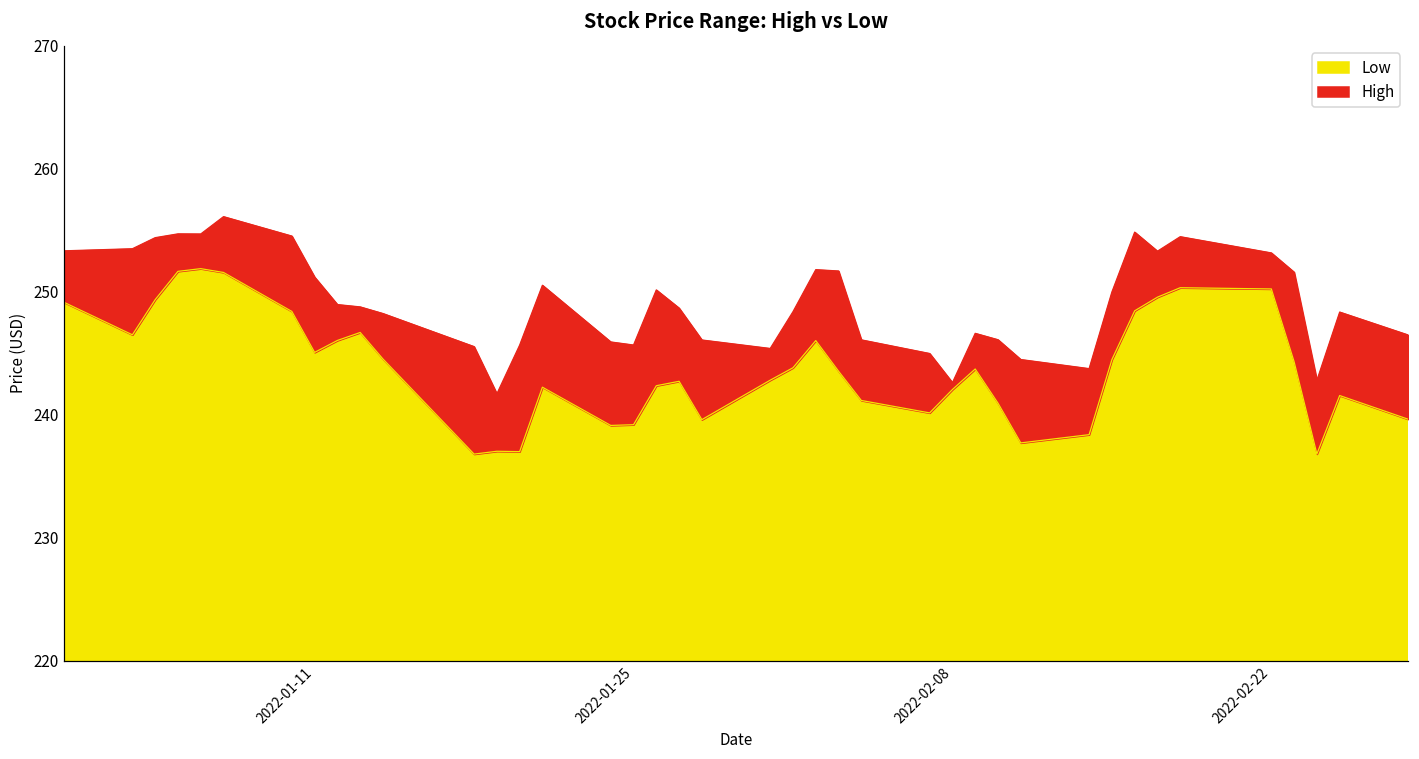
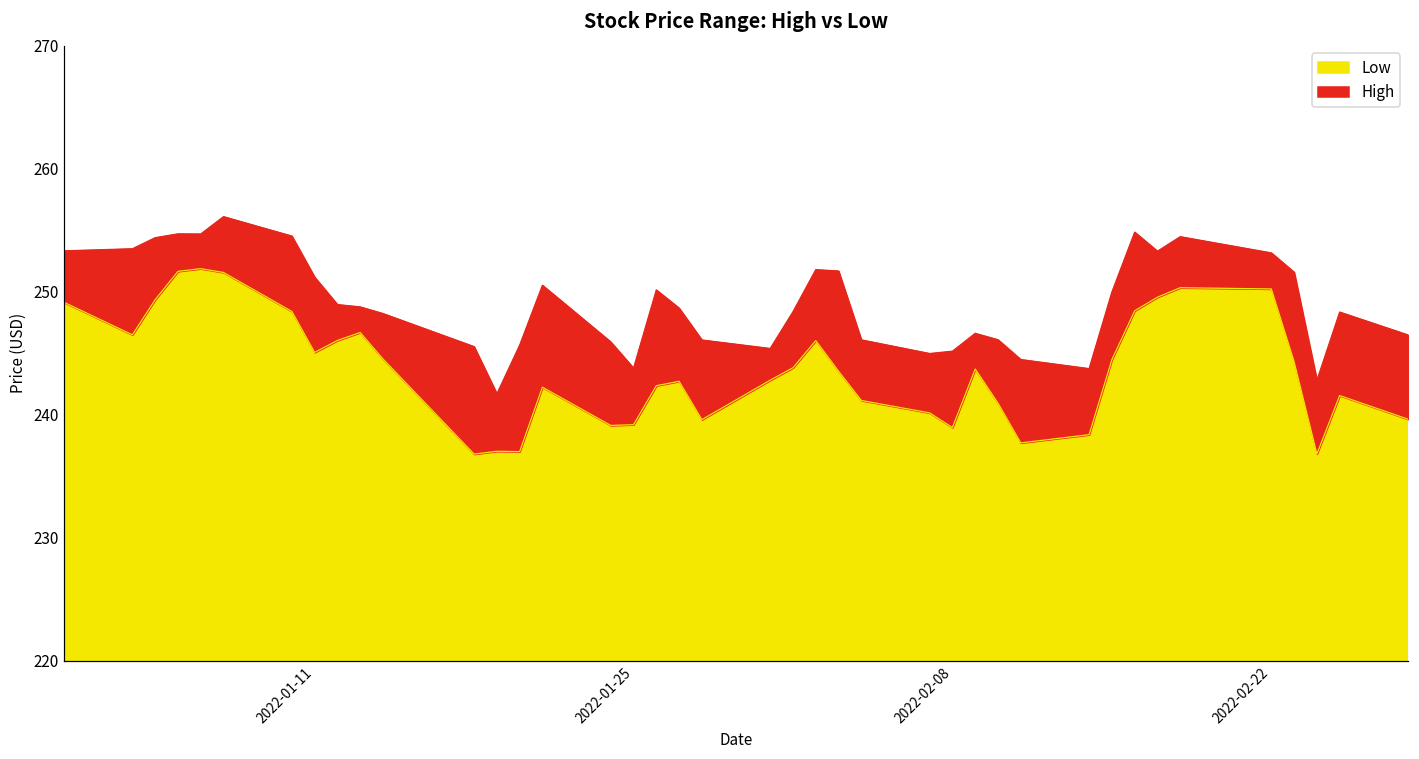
High, 2022-01-25: 245.7 -> 243.8
High, 2022-02-08: 242.6 -> 245.2
Low, 2022-02-08: 242.1 -> 239.0
